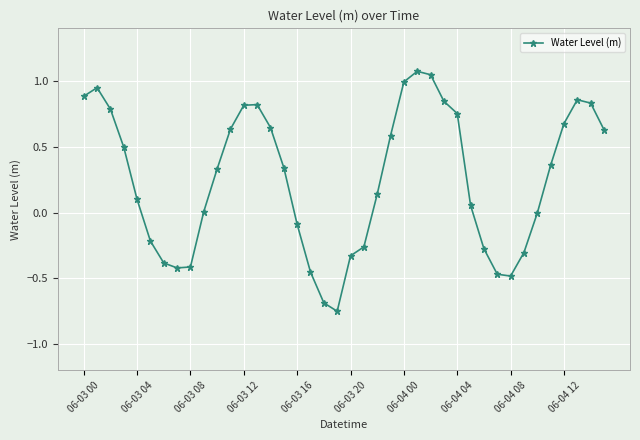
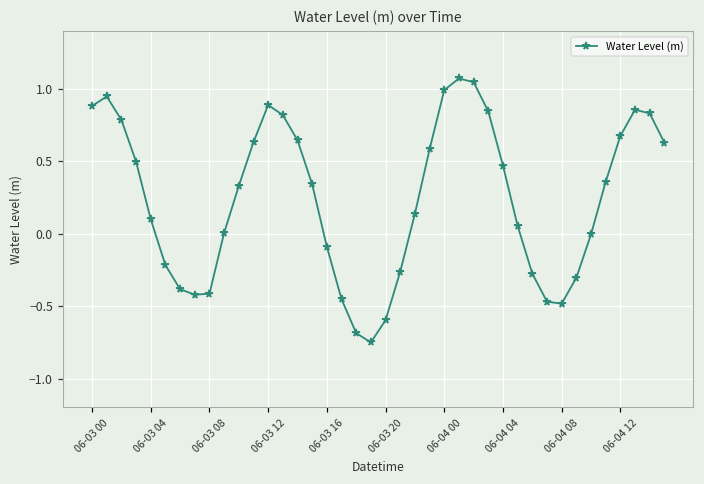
06-03 12: 0.82 -> 0.89
06-03 20: -0.33 -> -0.60
06-04 04: 0.75 -> 0.47
